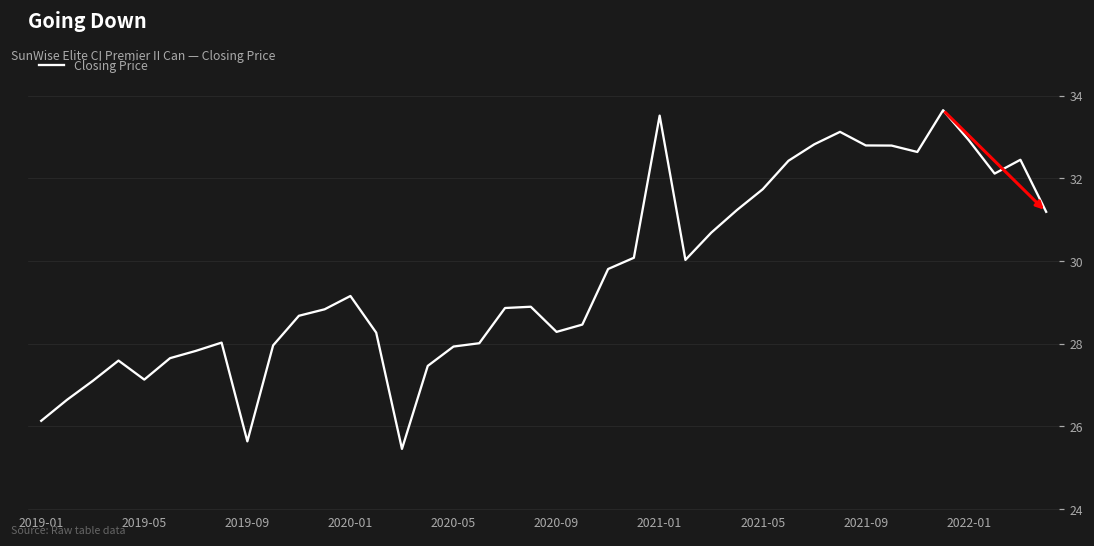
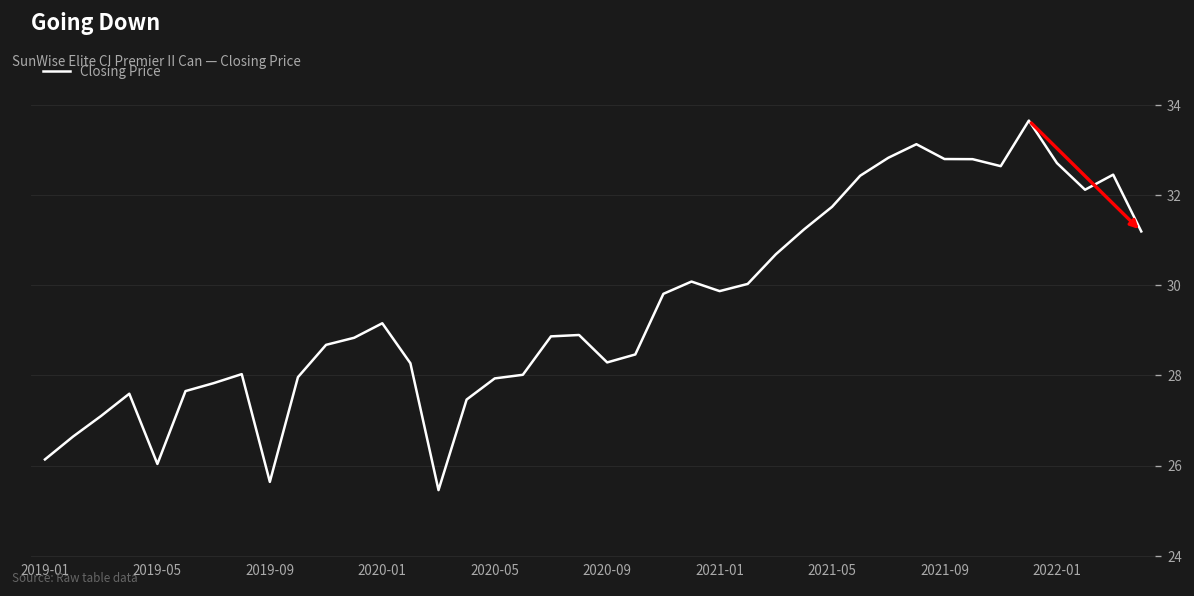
2019-05: 27.1 -> 26.0
2021-01: 33.5 -> 29.9
2022-01: 32.9 -> 32.7
